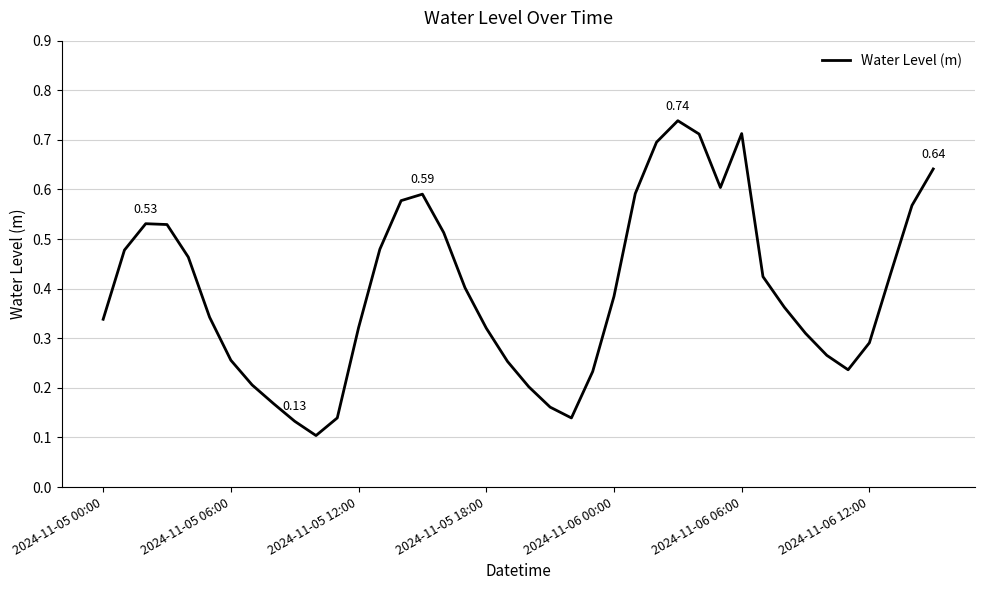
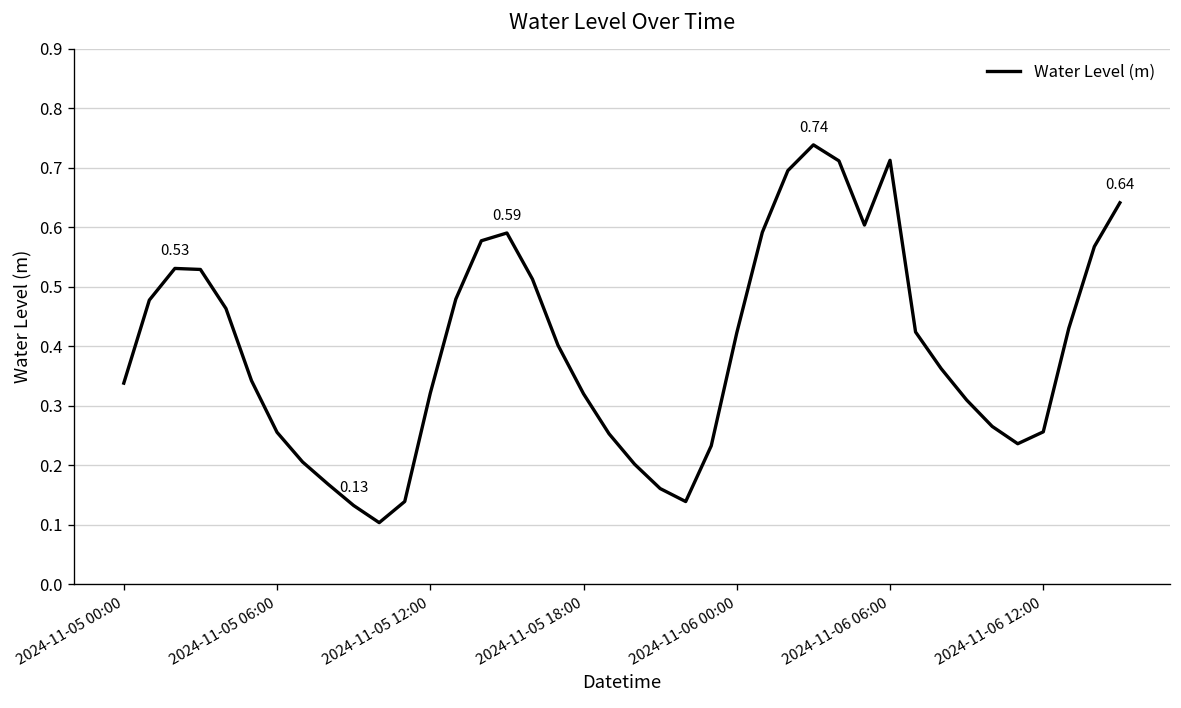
2024-11-06 00:00: 0.38 -> 0.42
2024-11-06 12:00: 0.29 -> 0.26
